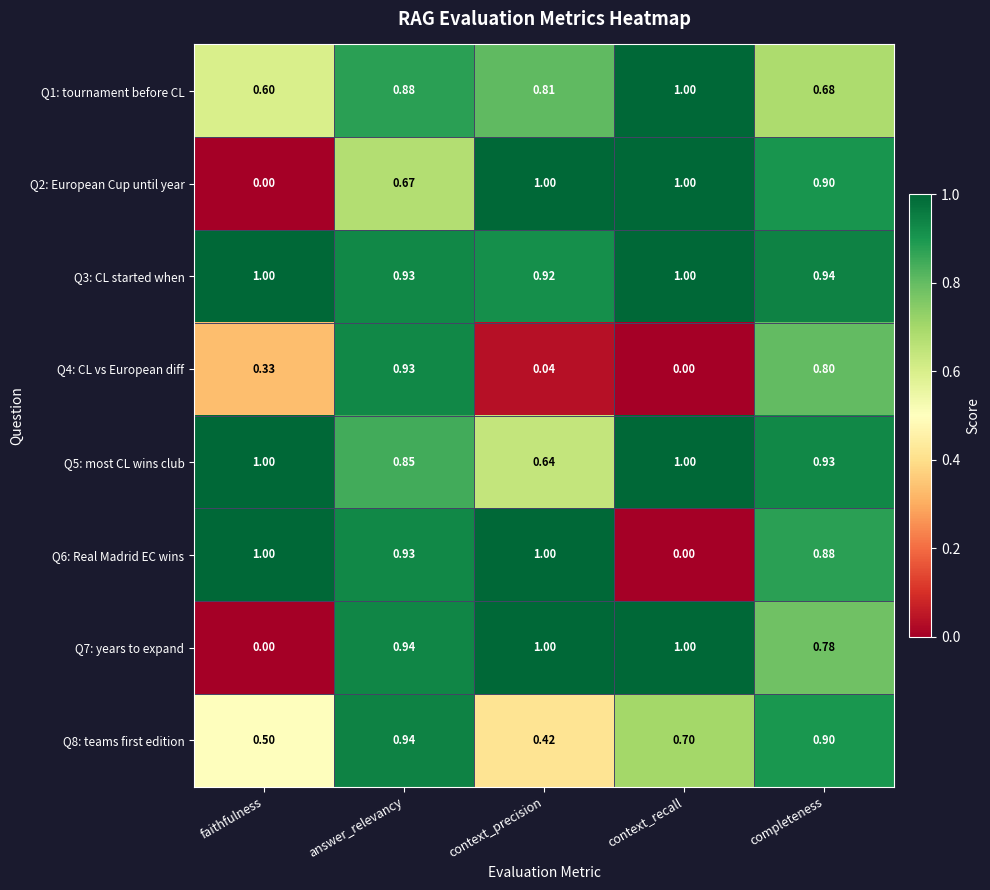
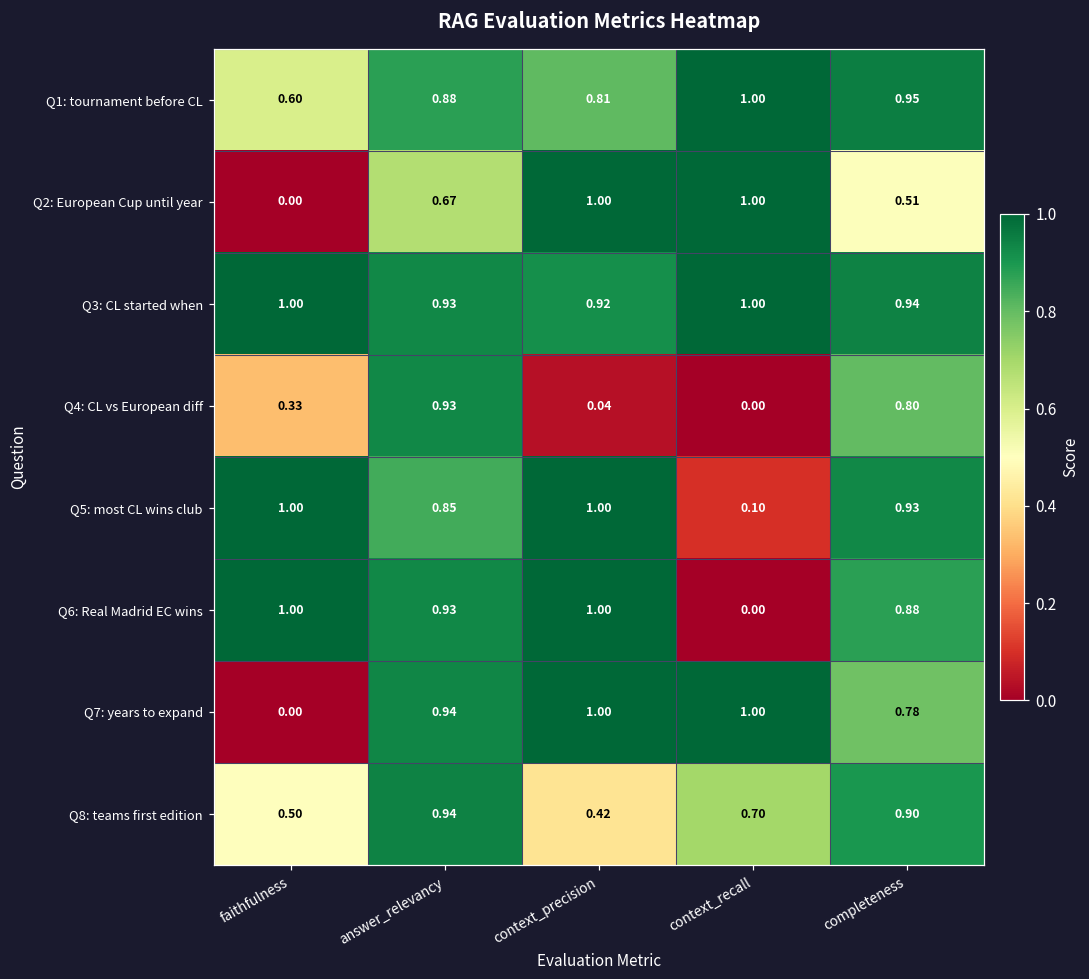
Q1: tournament before CL, completeness: 0.68 -> 0.95
Q2: European Cup until year, completeness: 0.90 -> 0.51
Q5: most CL wins club, context_precision: 0.64 -> 1.00
Q5: most CL wins club, context_recall: 1.00 -> 0.10
